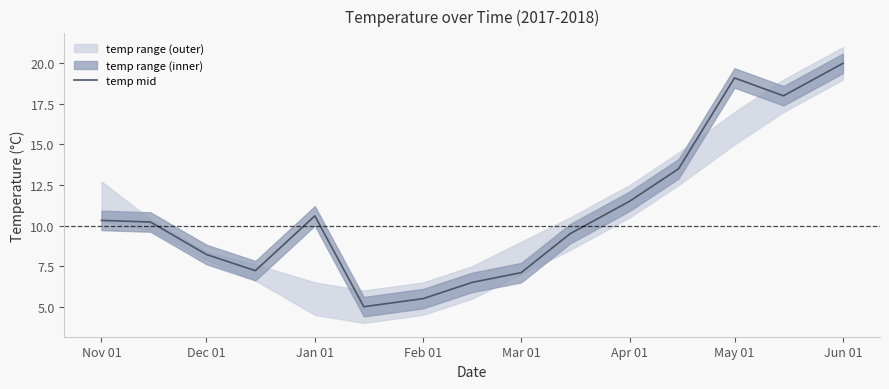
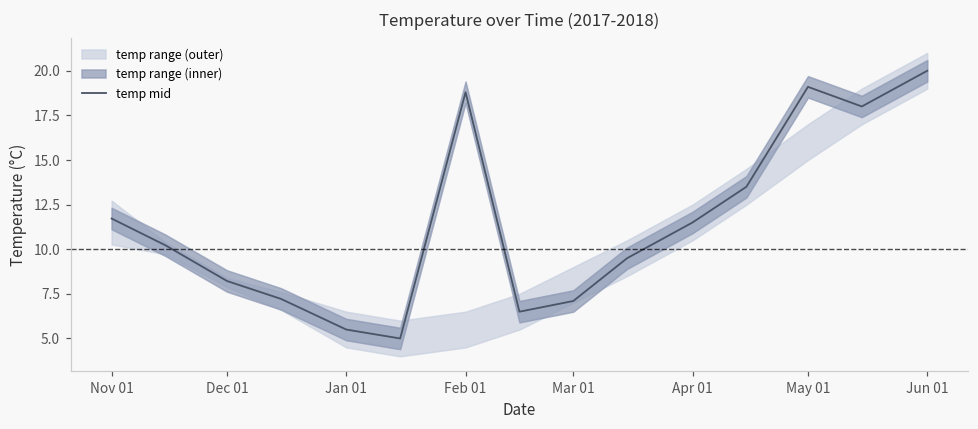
temp mid, Nov 01: 10.3 -> 11.7
temp mid, Jan 01: 10.6 -> 5.5
temp mid, Feb 01: 5.5 -> 18.8
